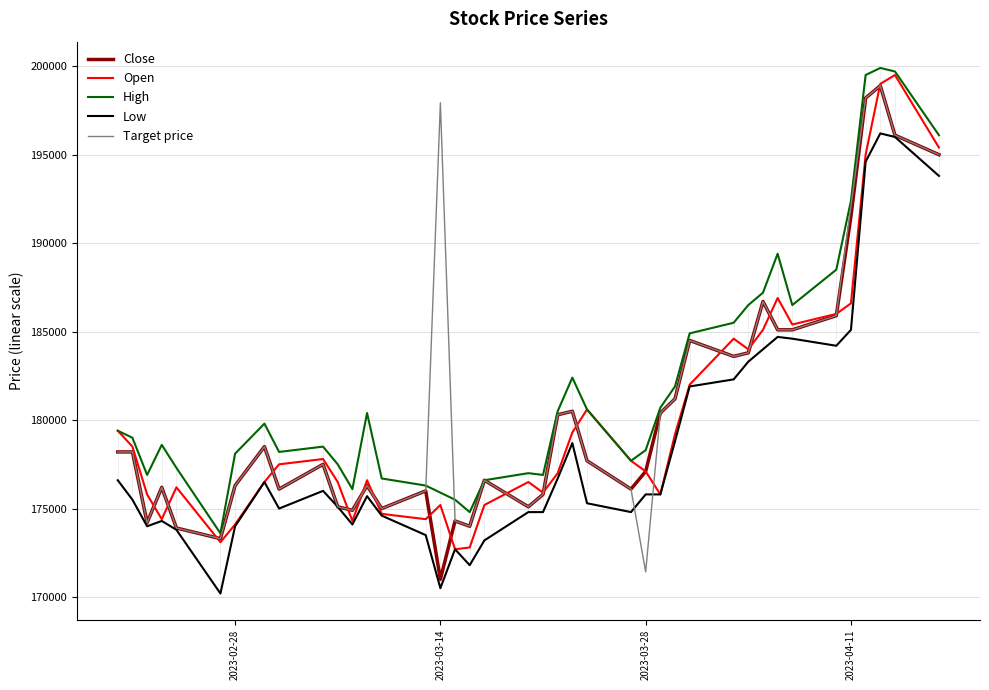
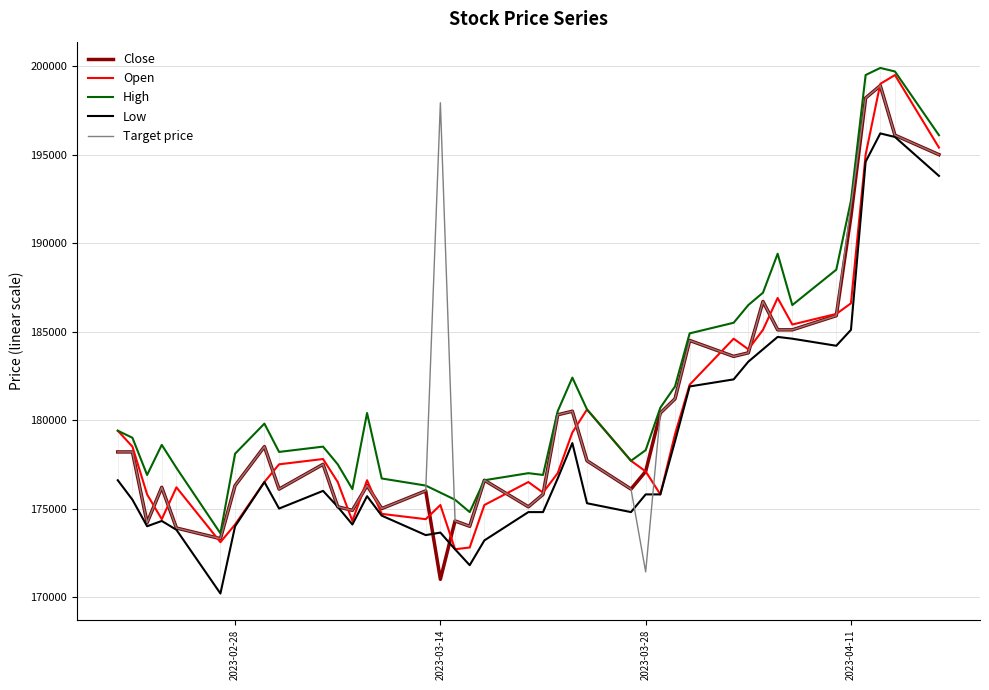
Low, 2023-03-14: 170500 -> 173600
